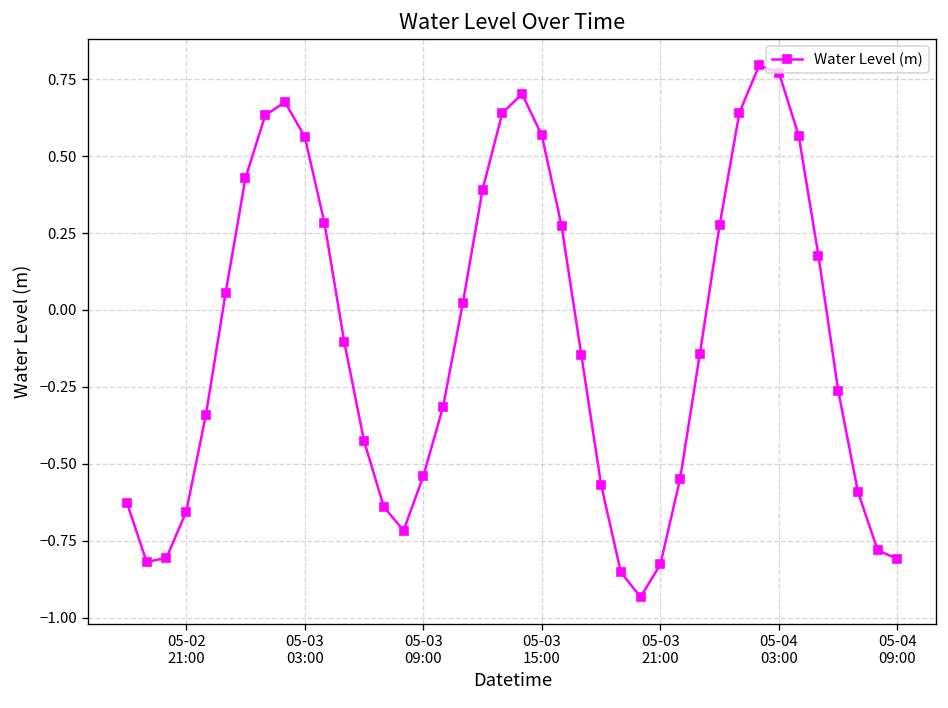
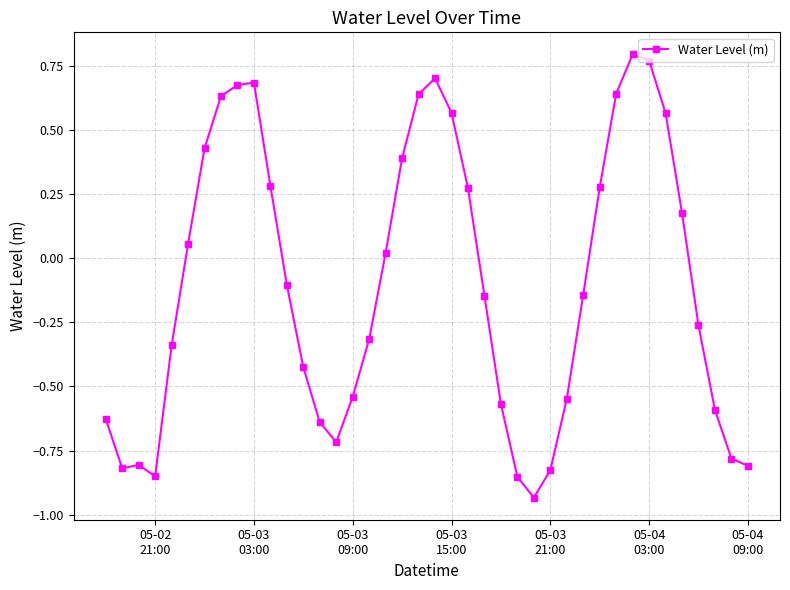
05-02 21:00: -0.66 -> -0.85
05-03 03:00: 0.56 -> 0.69
